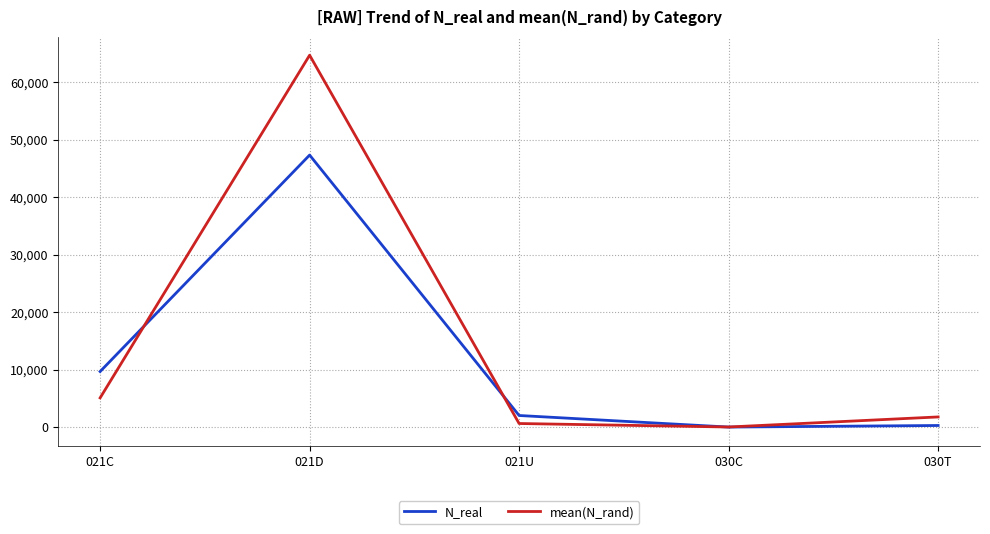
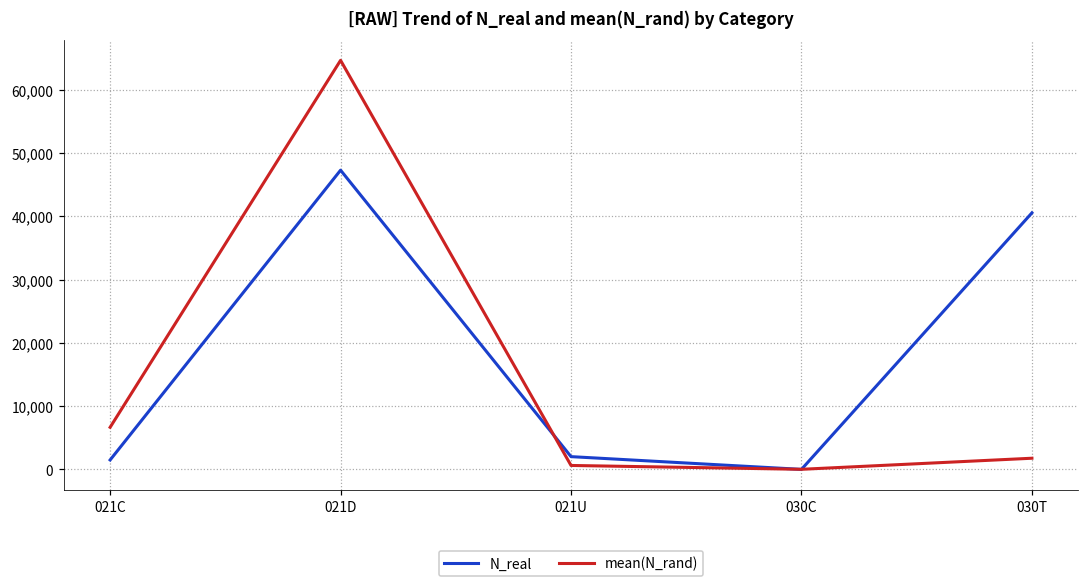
N_real, 021C: 10,000 -> 1,000
mean(N_rand), 021C: 5,000 -> 7,000
N_real, 030T: 0 -> 41,000
